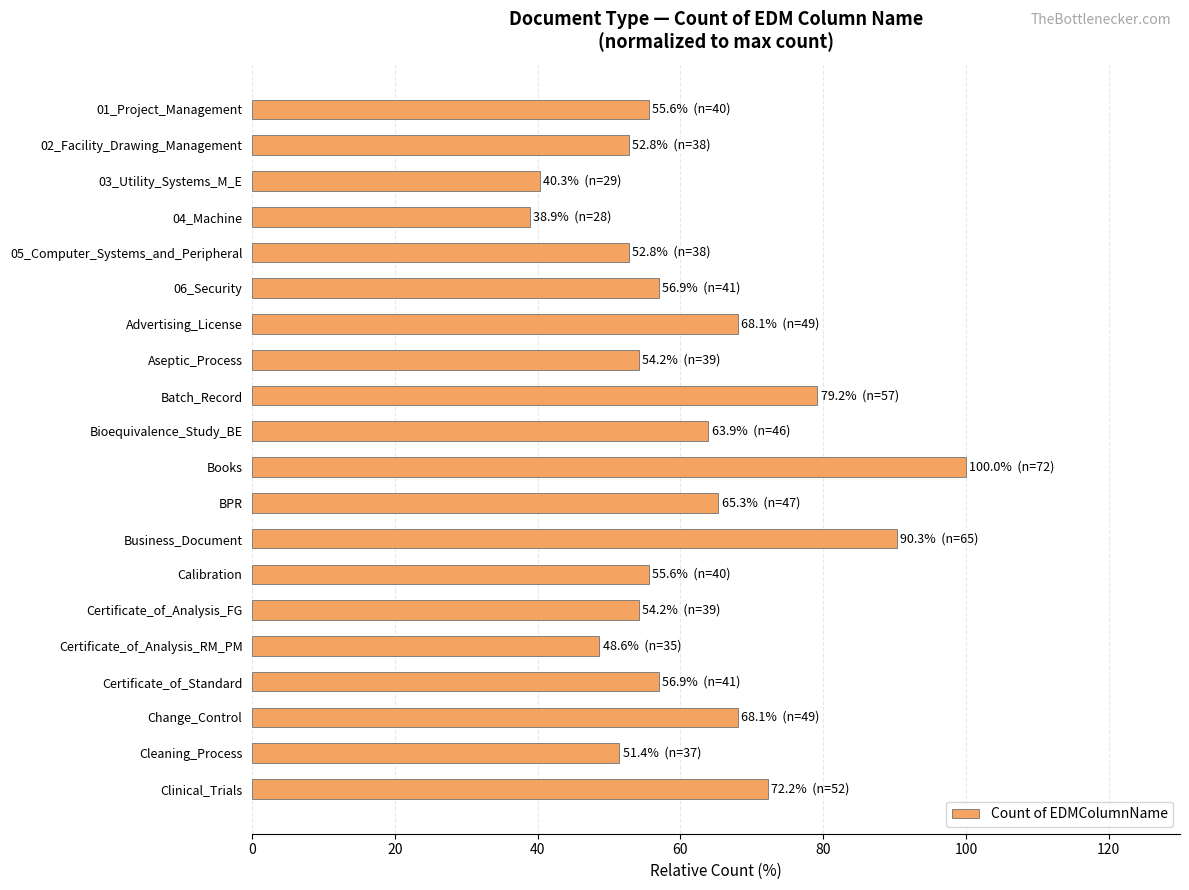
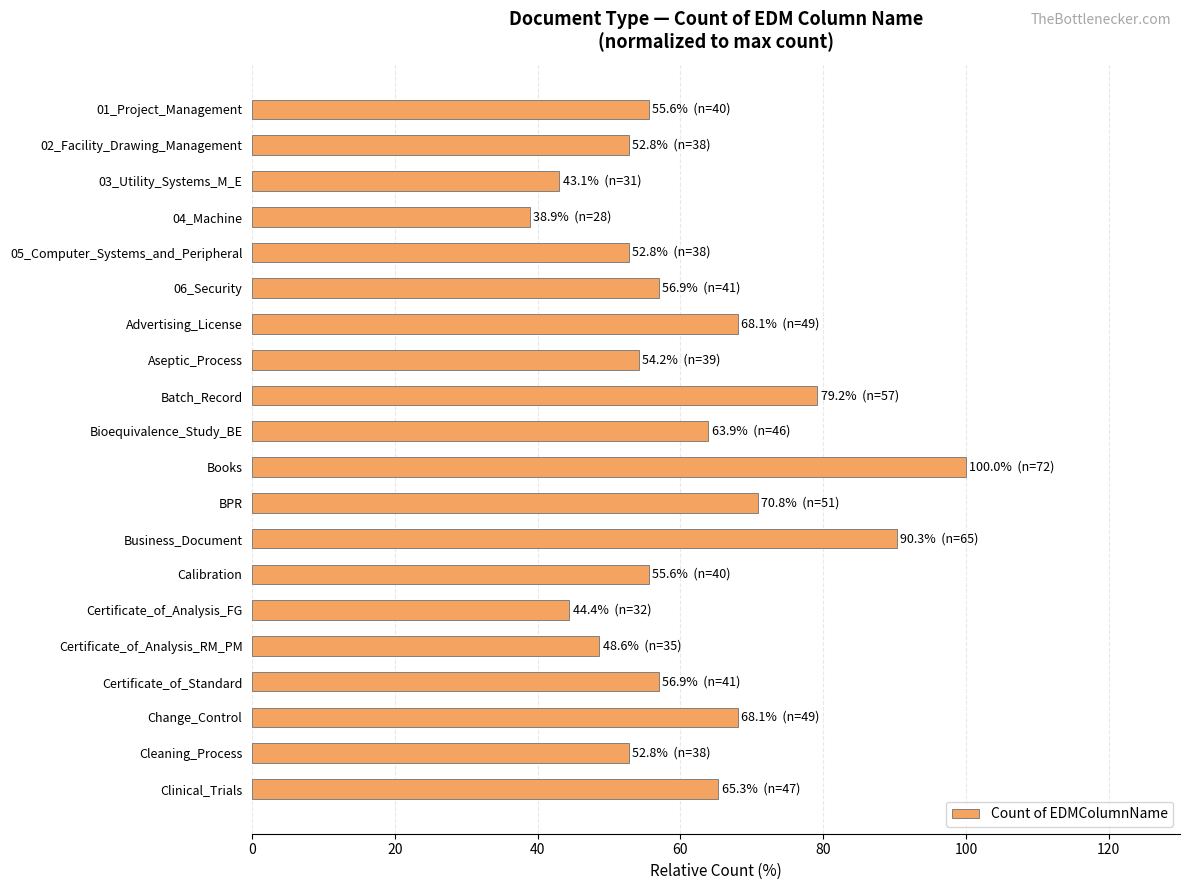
03_Utility_Systems_M_E: 40.3% (n=29) -> 43.1% (n=31)
BPR: 65.3% (n=47) -> 70.8% (n=51)
Certificate_of_Analysis_FG: 54.2% (n=39) -> 44.4% (n=32)
Cleaning_Process: 51.4% (n=37) -> 52.8% (n=38)
Clinical_Trials: 72.2% (n=52) -> 65.3% (n=47)
